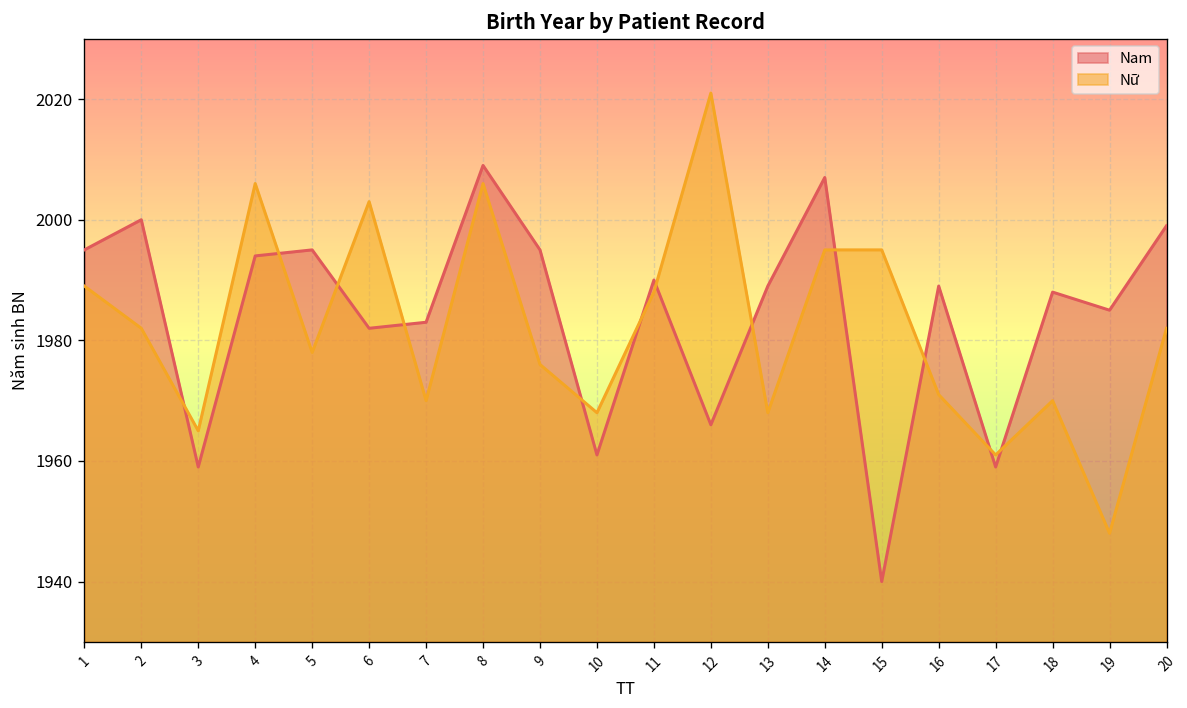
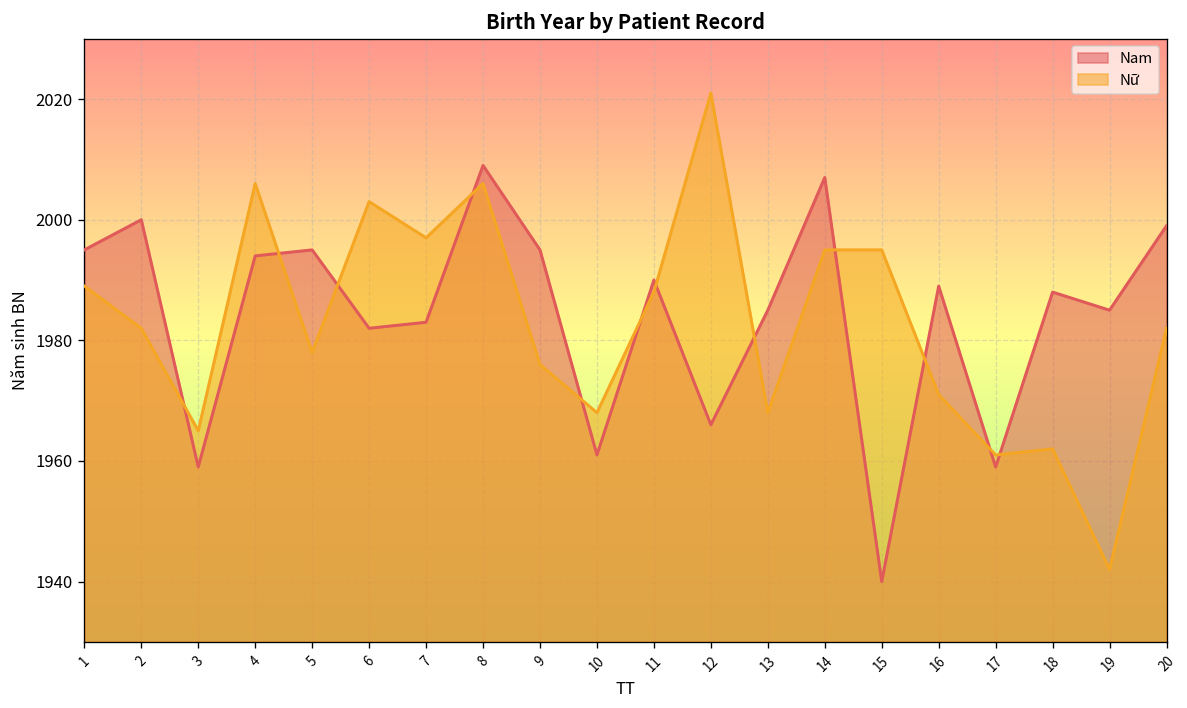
Nữ, 7: 1970 -> 1997
Nam, 13: 1989 -> 1985
Nữ, 18: 1970 -> 1962
Nữ, 19: 1948 -> 1942
